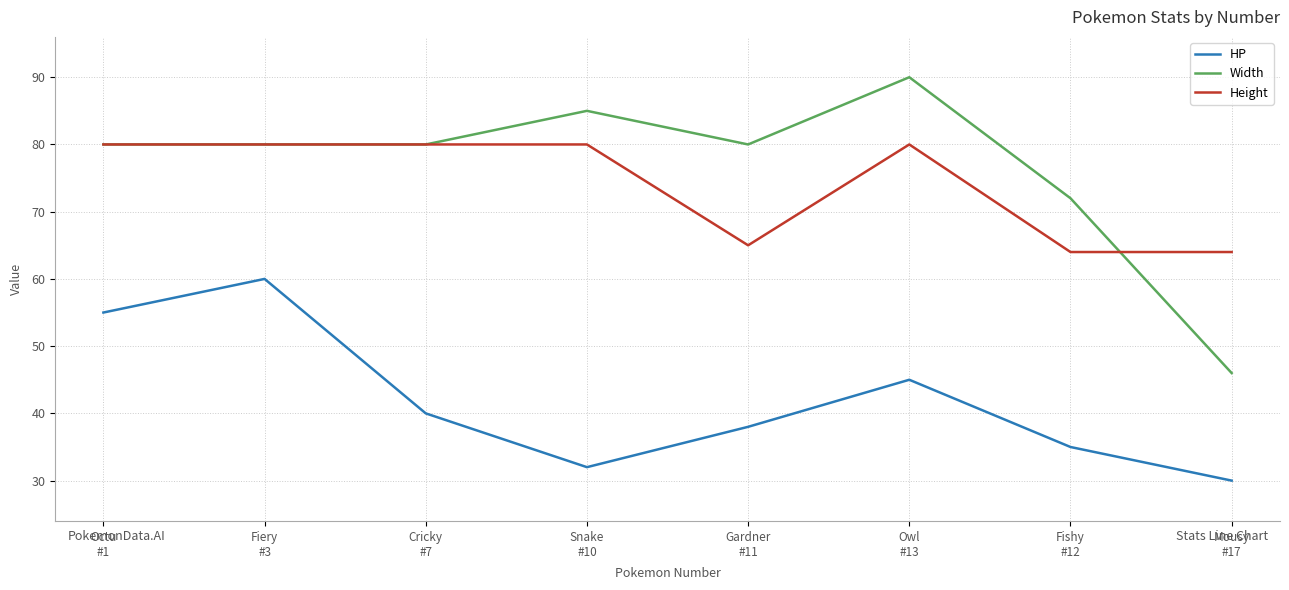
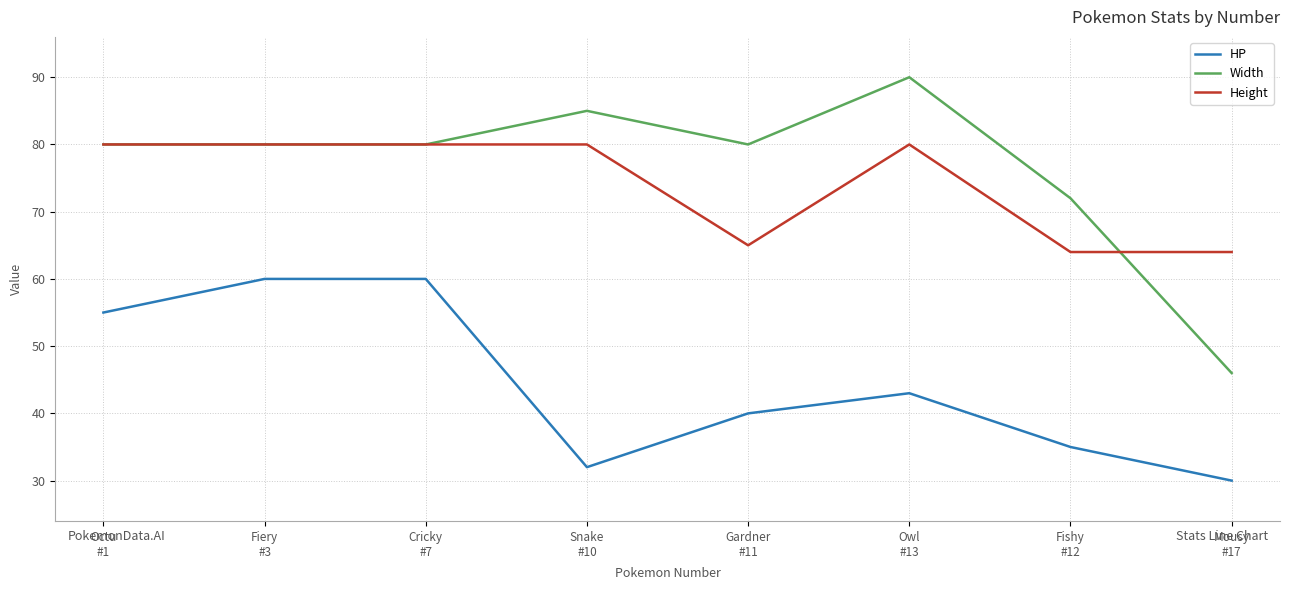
HP, Cricky #7: 40 -> 60
HP, Gardner #11: 38 -> 40
HP, Owl #13: 45 -> 43
